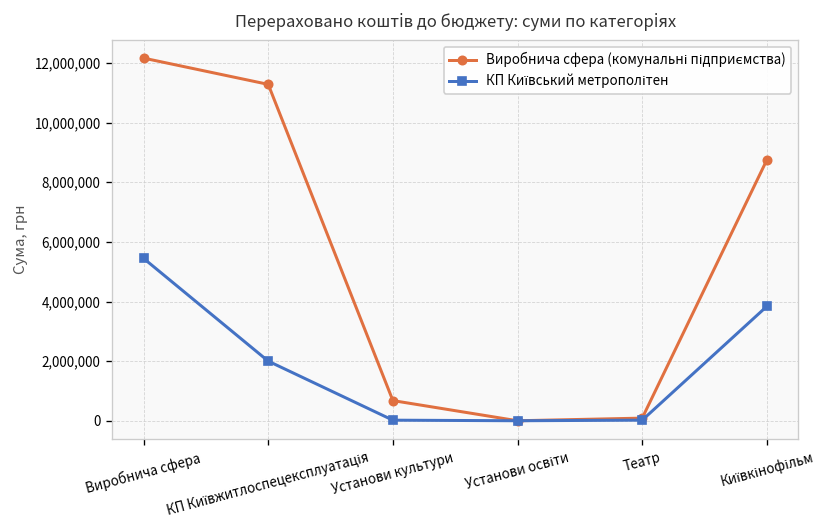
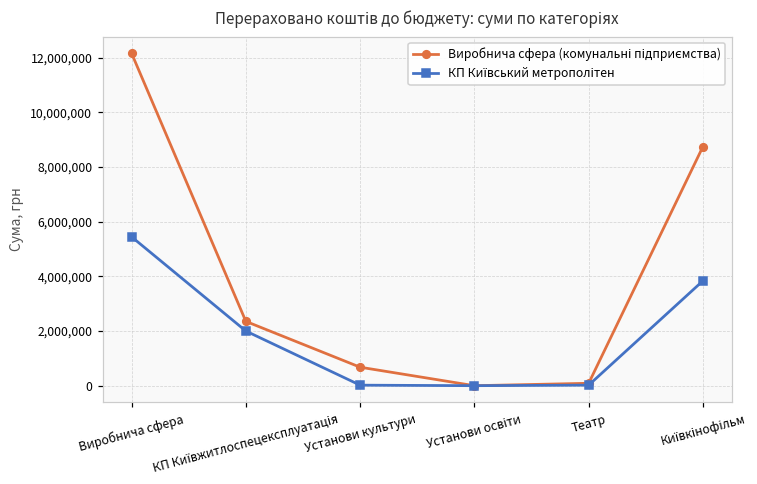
Виробнича сфера (комунальні підприємства), КП Київжитлоспецексплуатація: 11,300,000 -> 2,400,000
